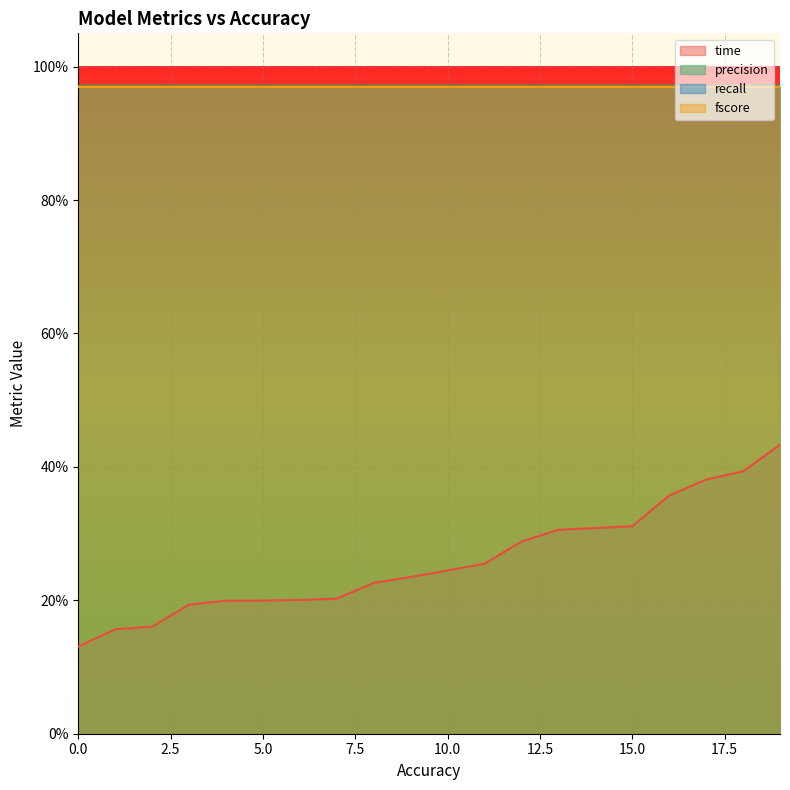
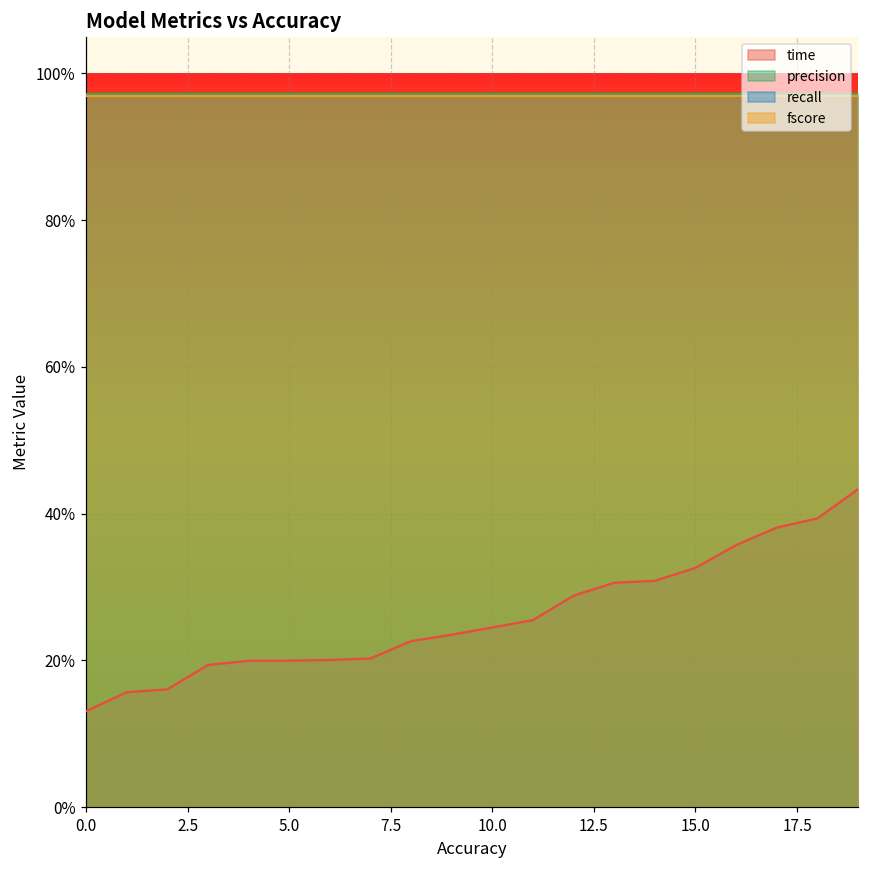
time, 15.0: 31% -> 33%
